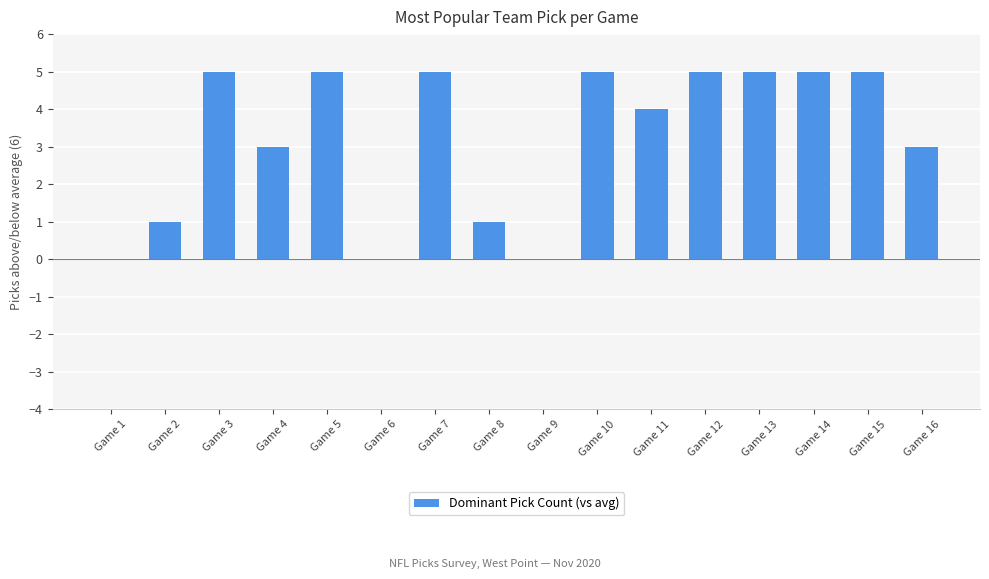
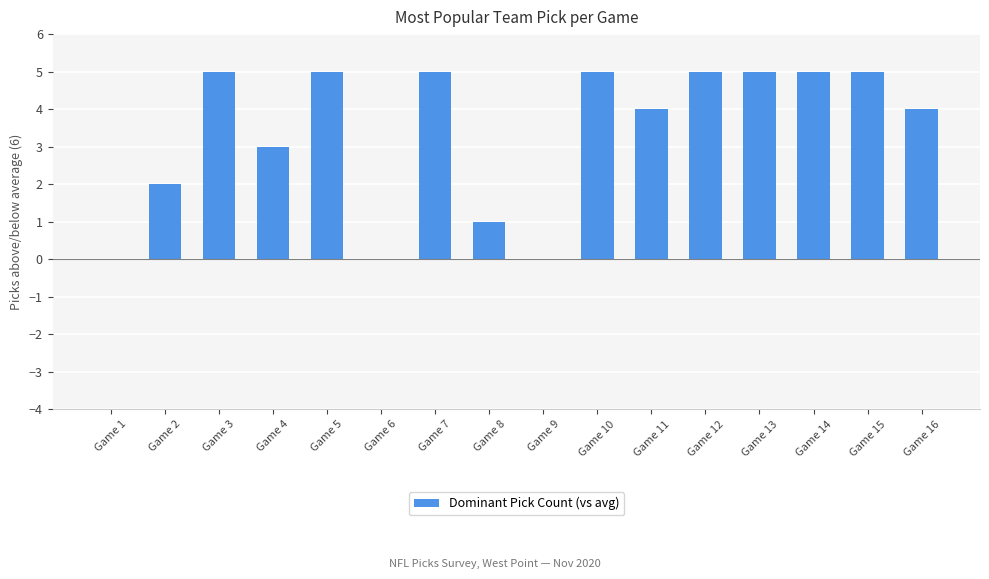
Game 2: 1.0 -> 2.0
Game 16: 3.0 -> 4.0
